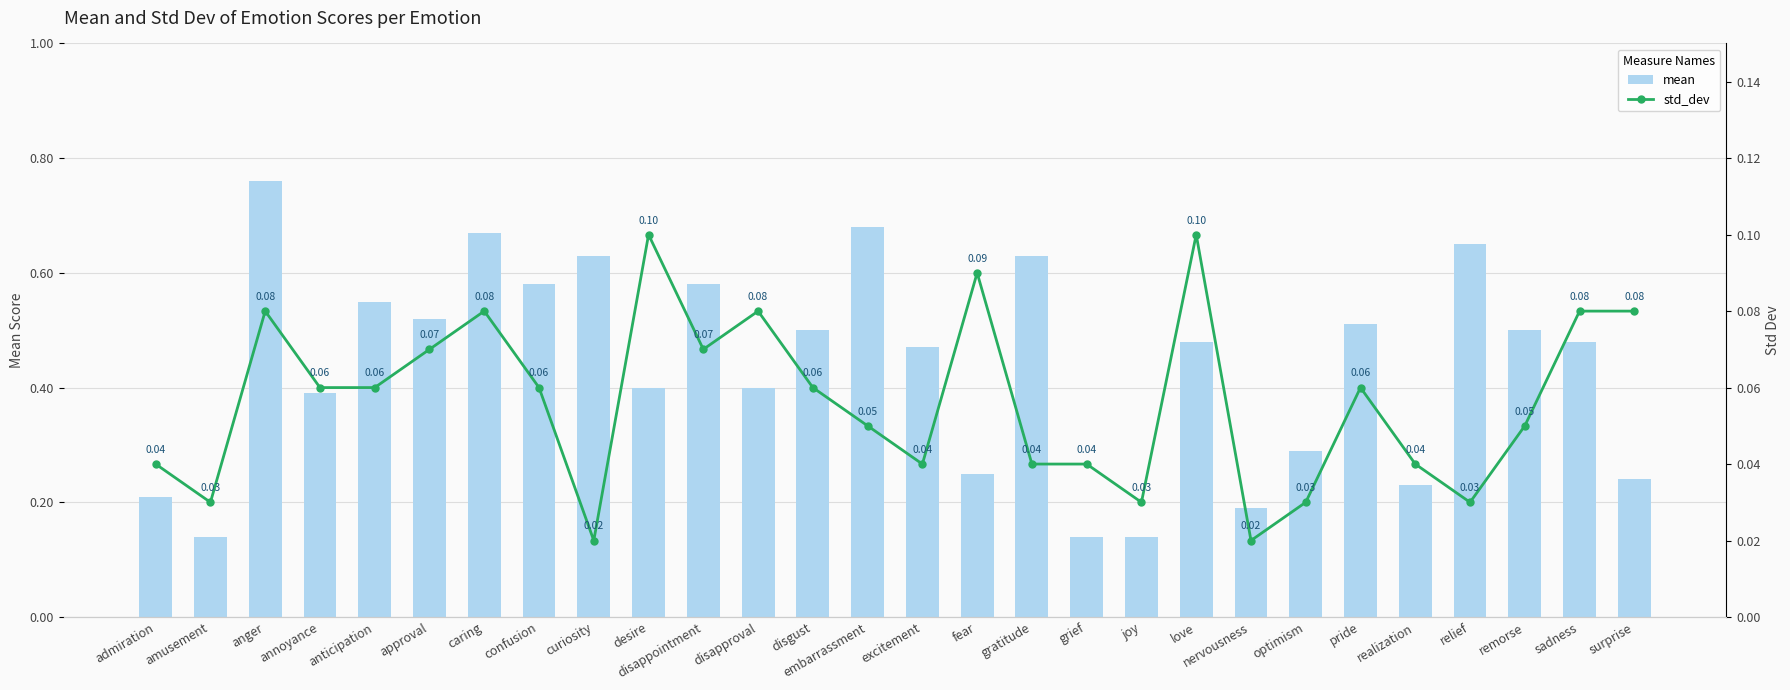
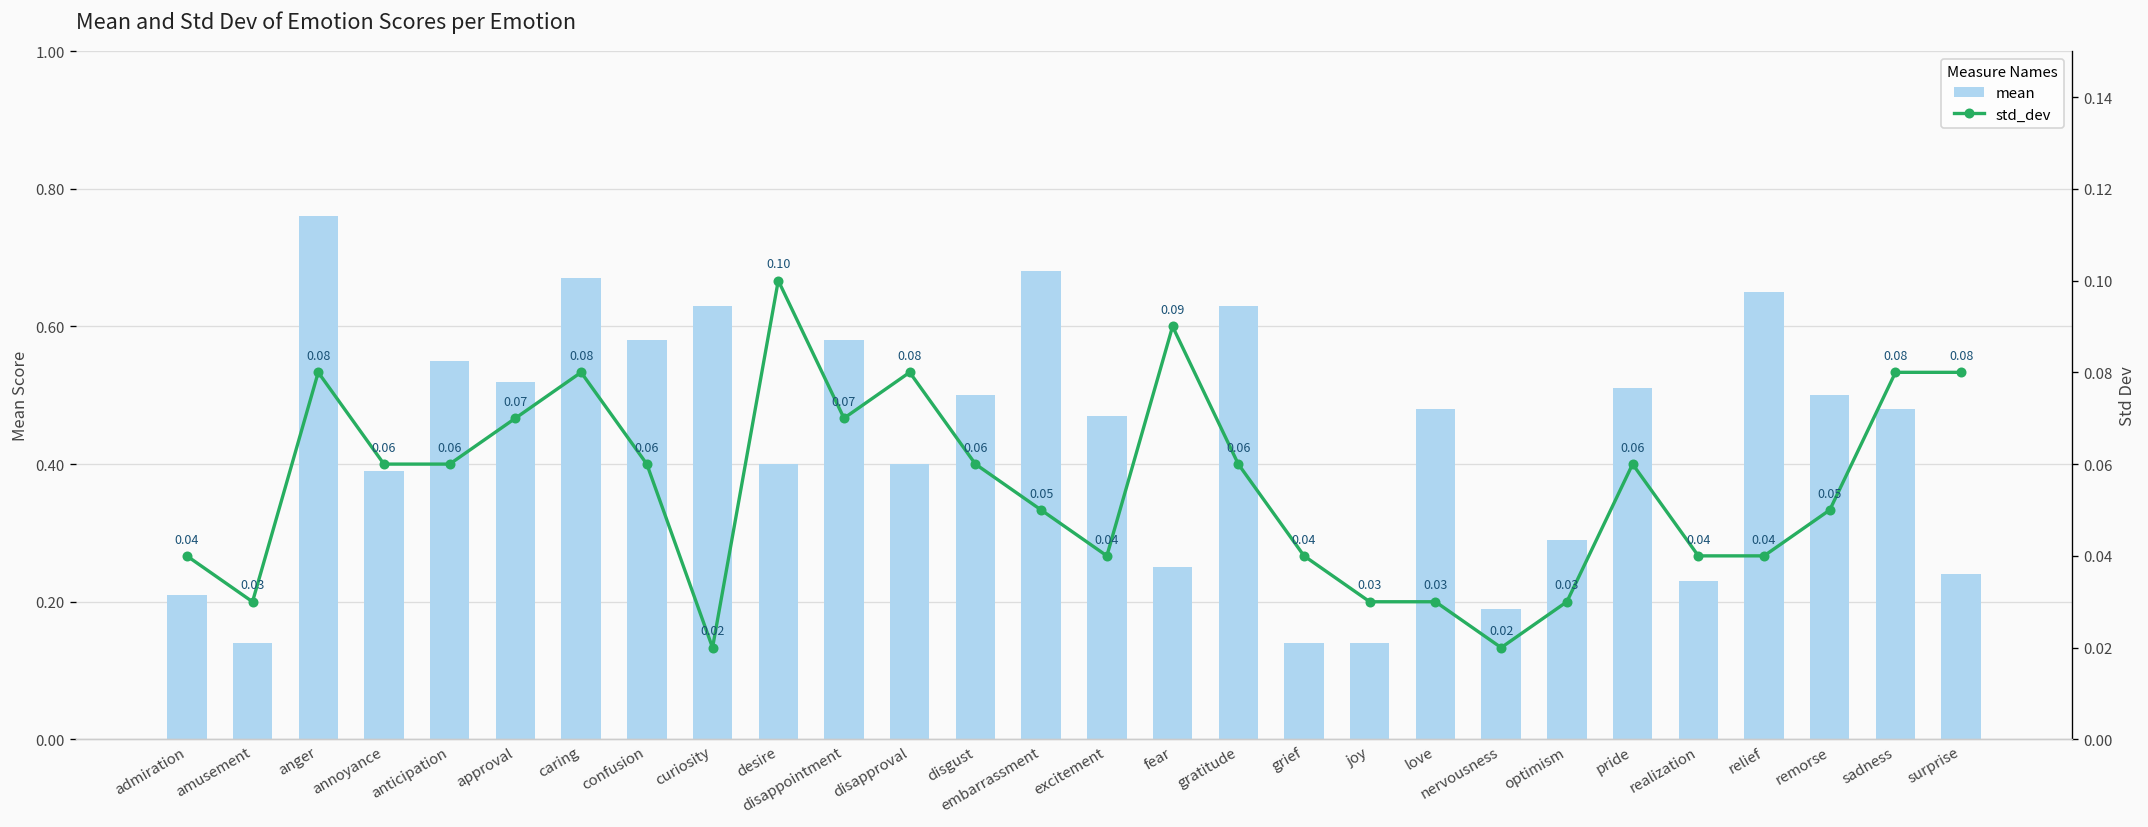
std_dev, gratitude: 0.04 -> 0.06
std_dev, love: 0.10 -> 0.03
std_dev, relief: 0.03 -> 0.04
